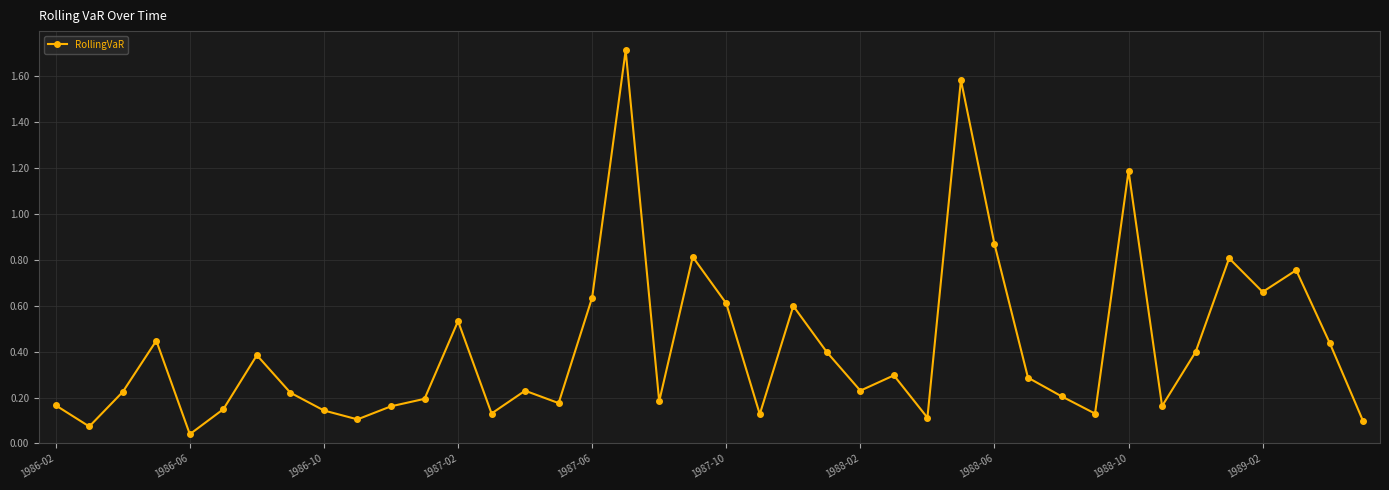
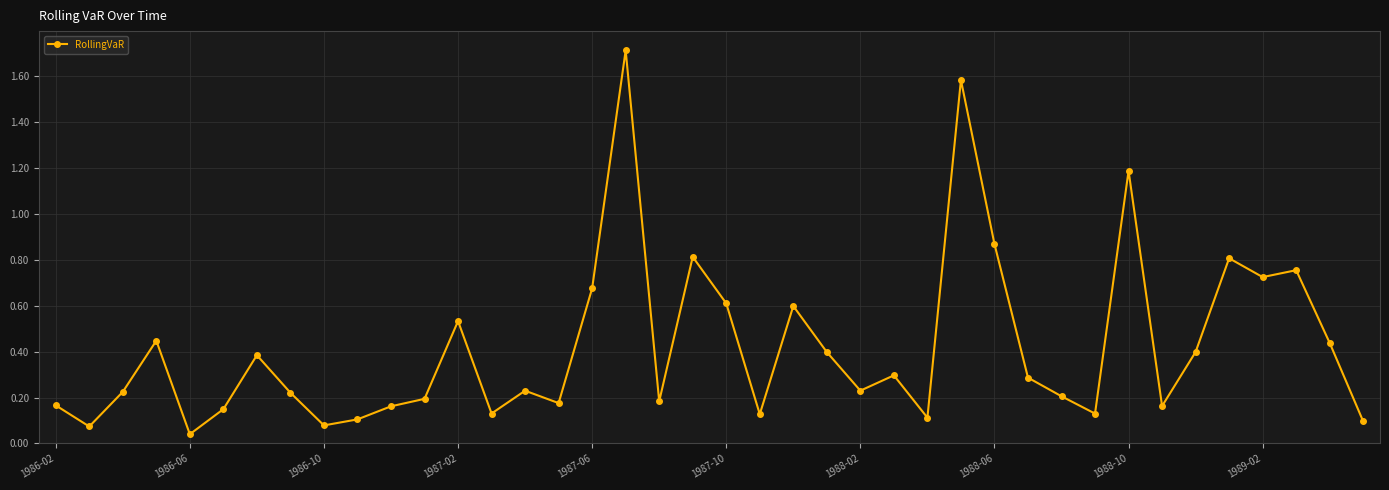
1986-10: 0.14 -> 0.08
1987-06: 0.64 -> 0.68
1989-02: 0.66 -> 0.72
